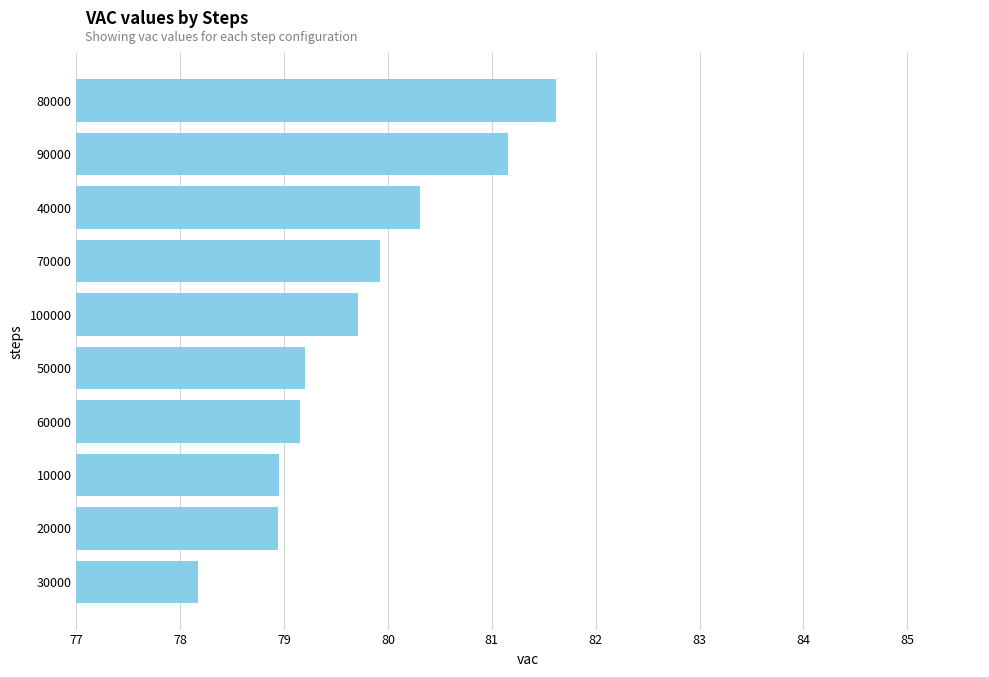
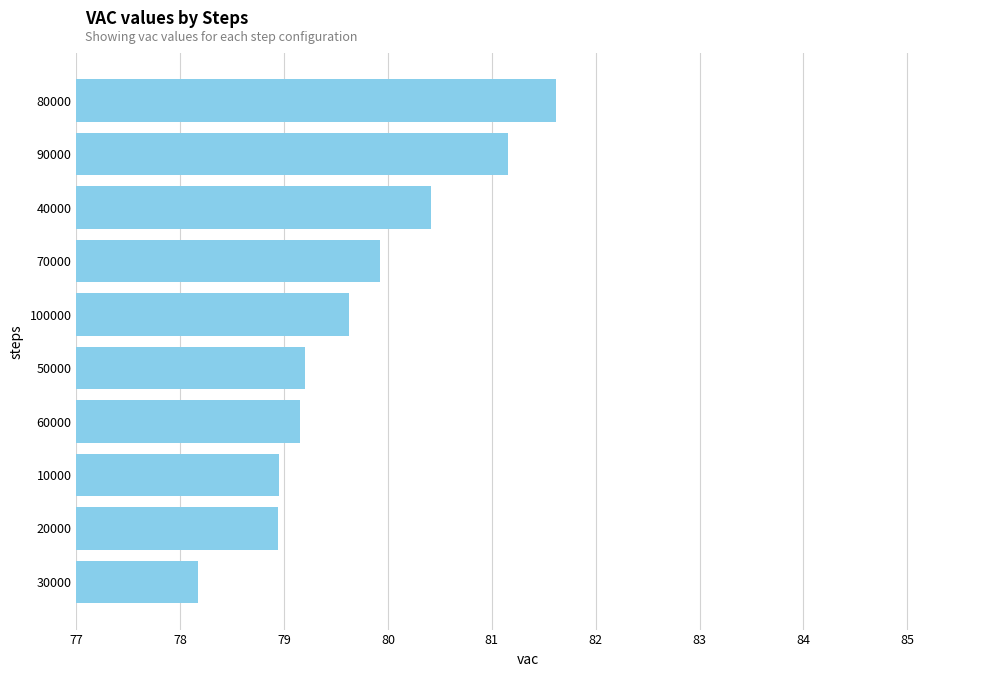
40000: 80.31 -> 80.41
100000: 79.71 -> 79.62
